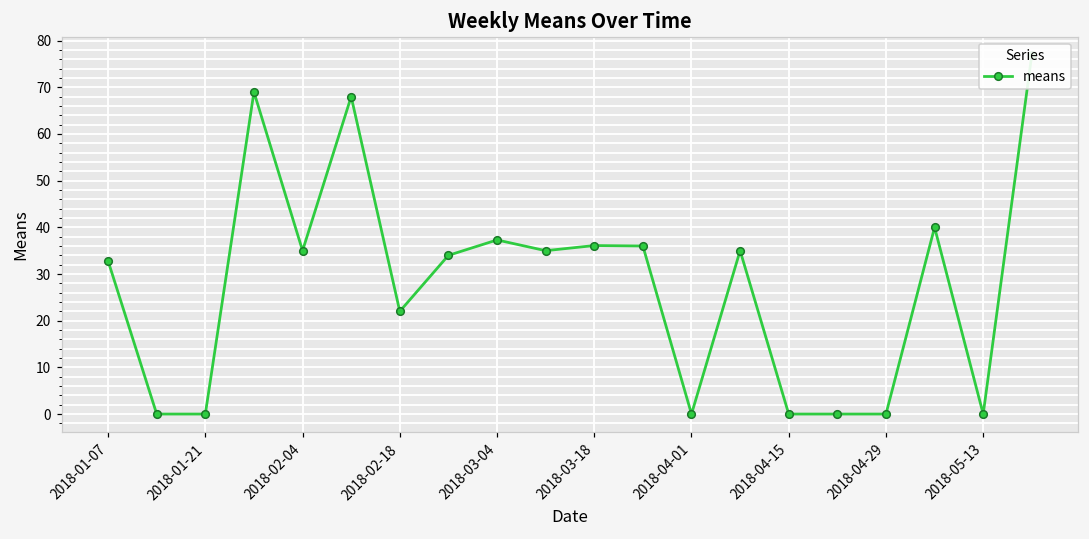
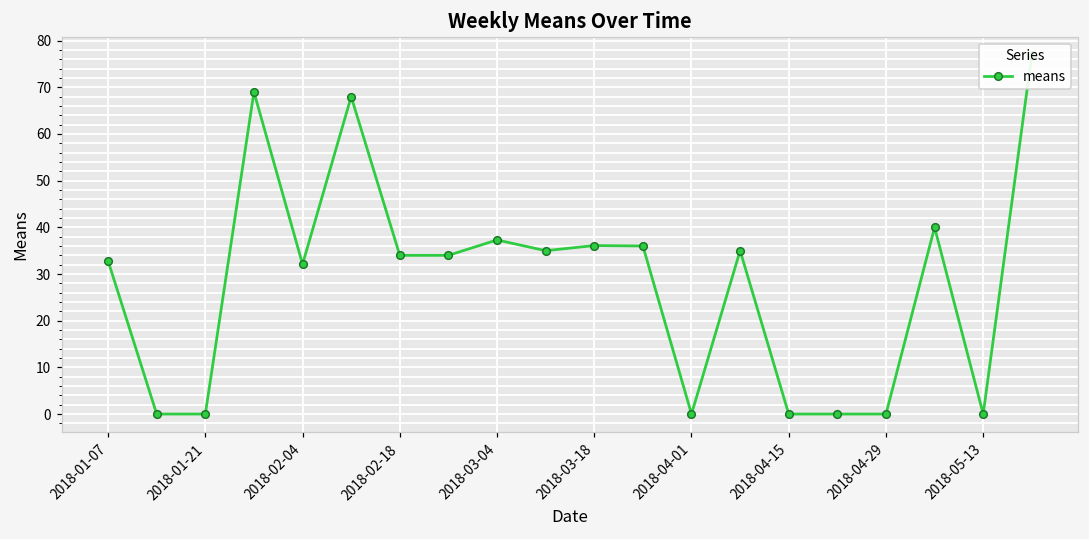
2018-02-04: 35 -> 32
2018-02-18: 22 -> 34
